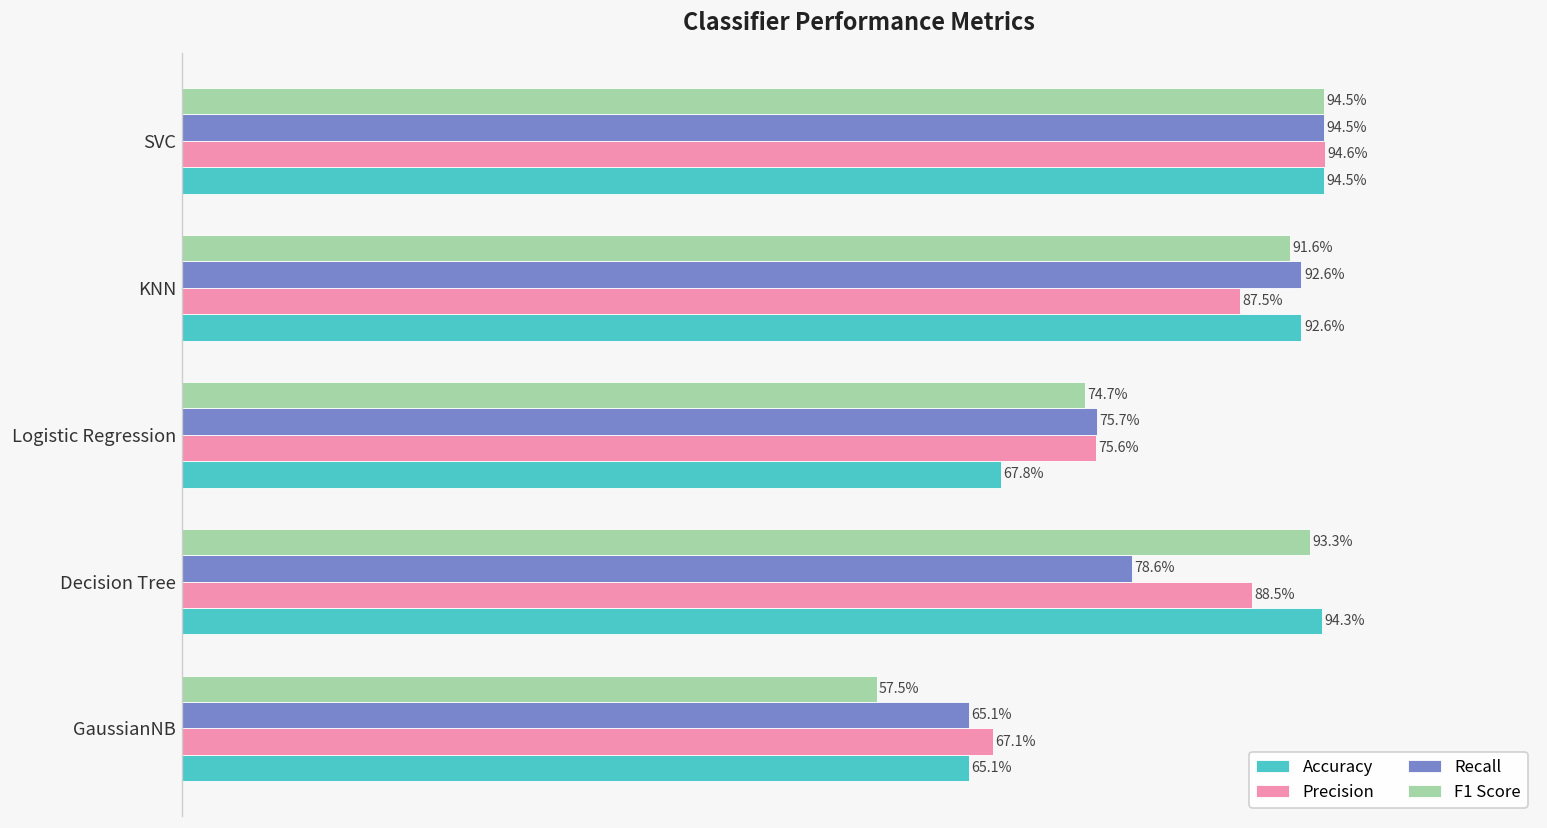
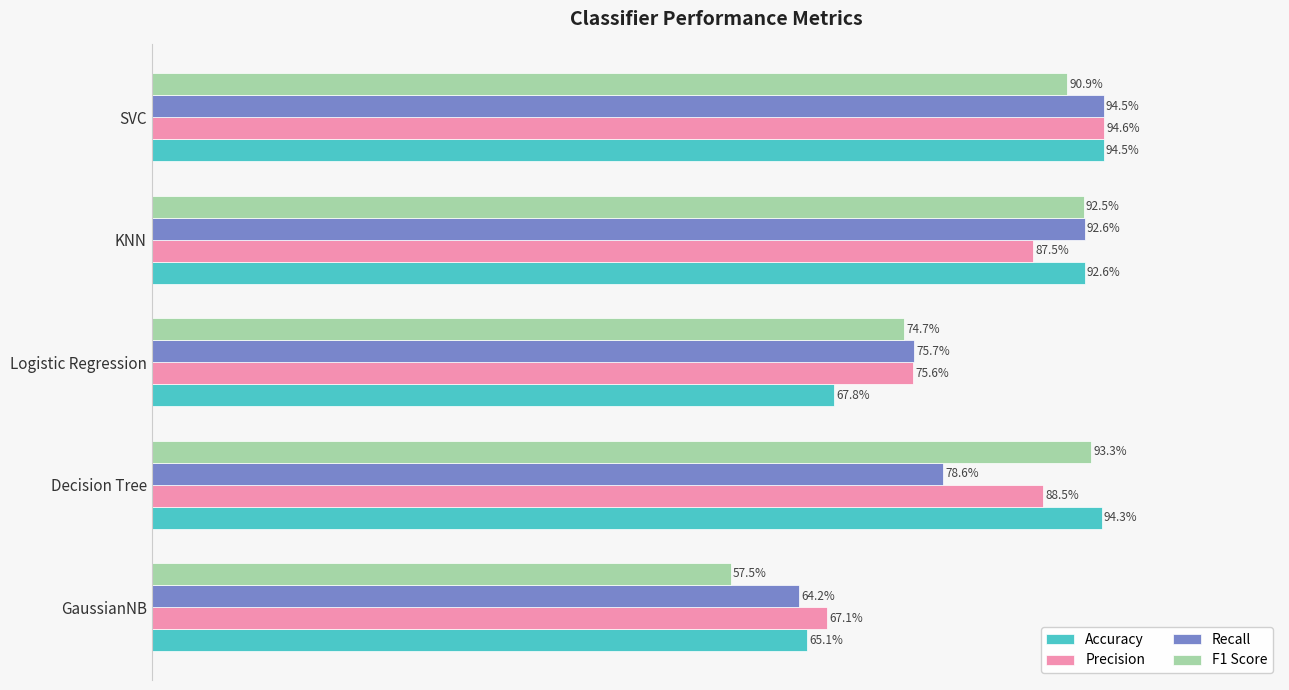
F1 Score, SVC: 94.5% -> 90.9%
F1 Score, KNN: 91.6% -> 92.5%
Recall, GaussianNB: 65.1% -> 64.2%
